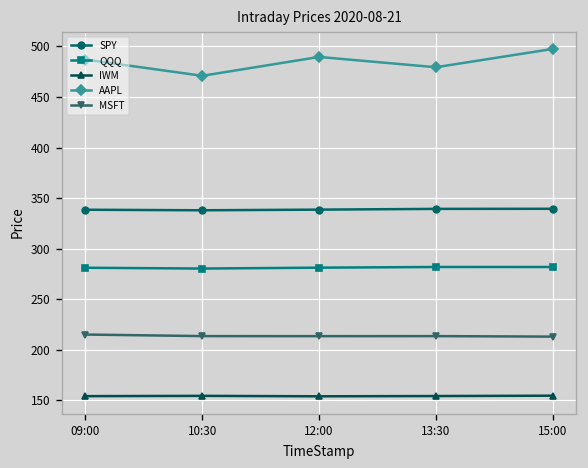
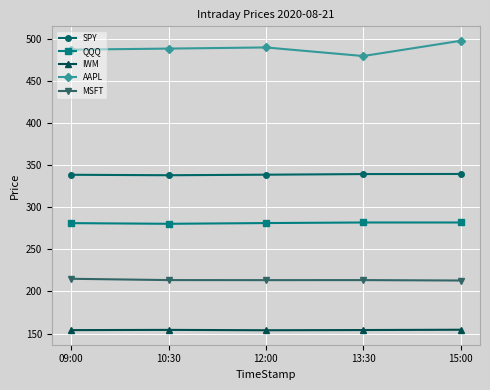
AAPL, 10:30: 470 -> 490
